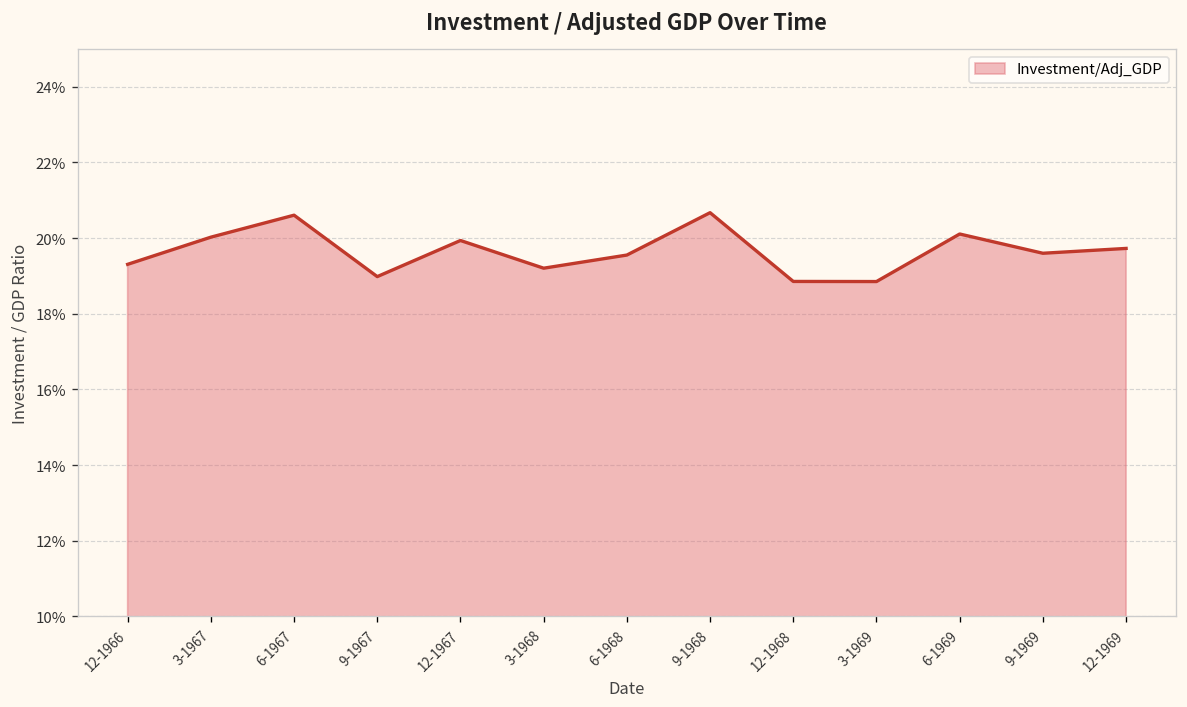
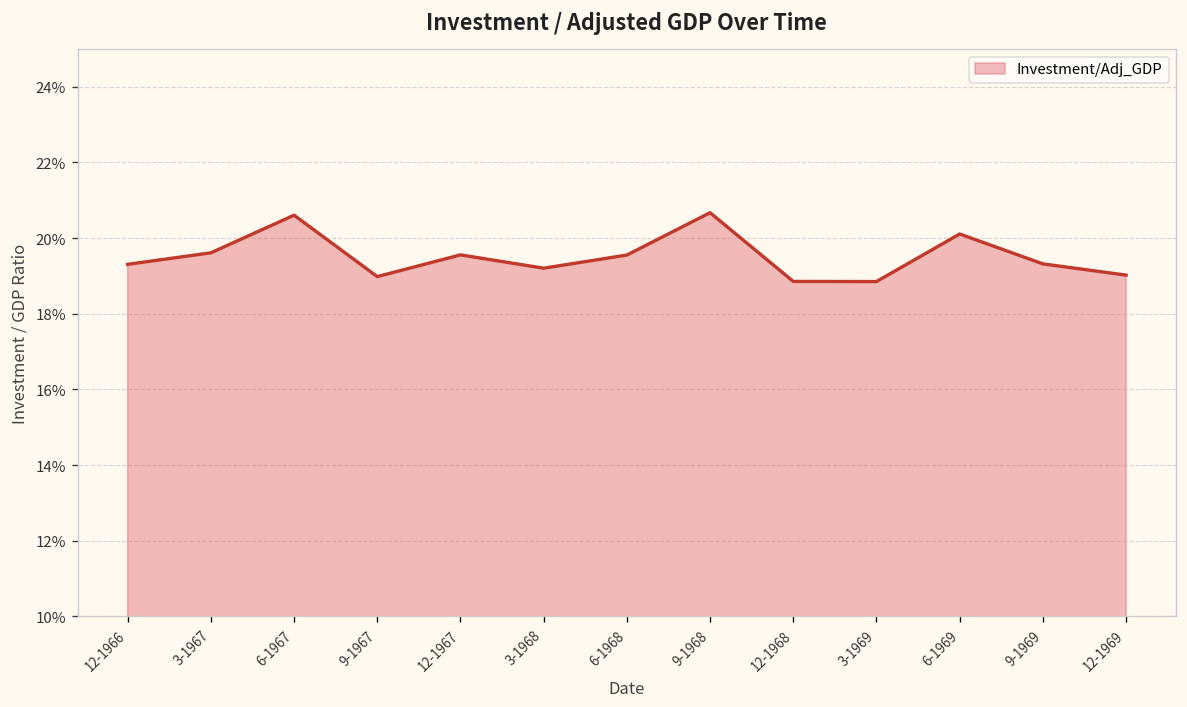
3-1967: 20.0% -> 19.6%
12-1967: 19.9% -> 19.6%
9-1969: 19.6% -> 19.3%
12-1969: 19.7% -> 19.0%
